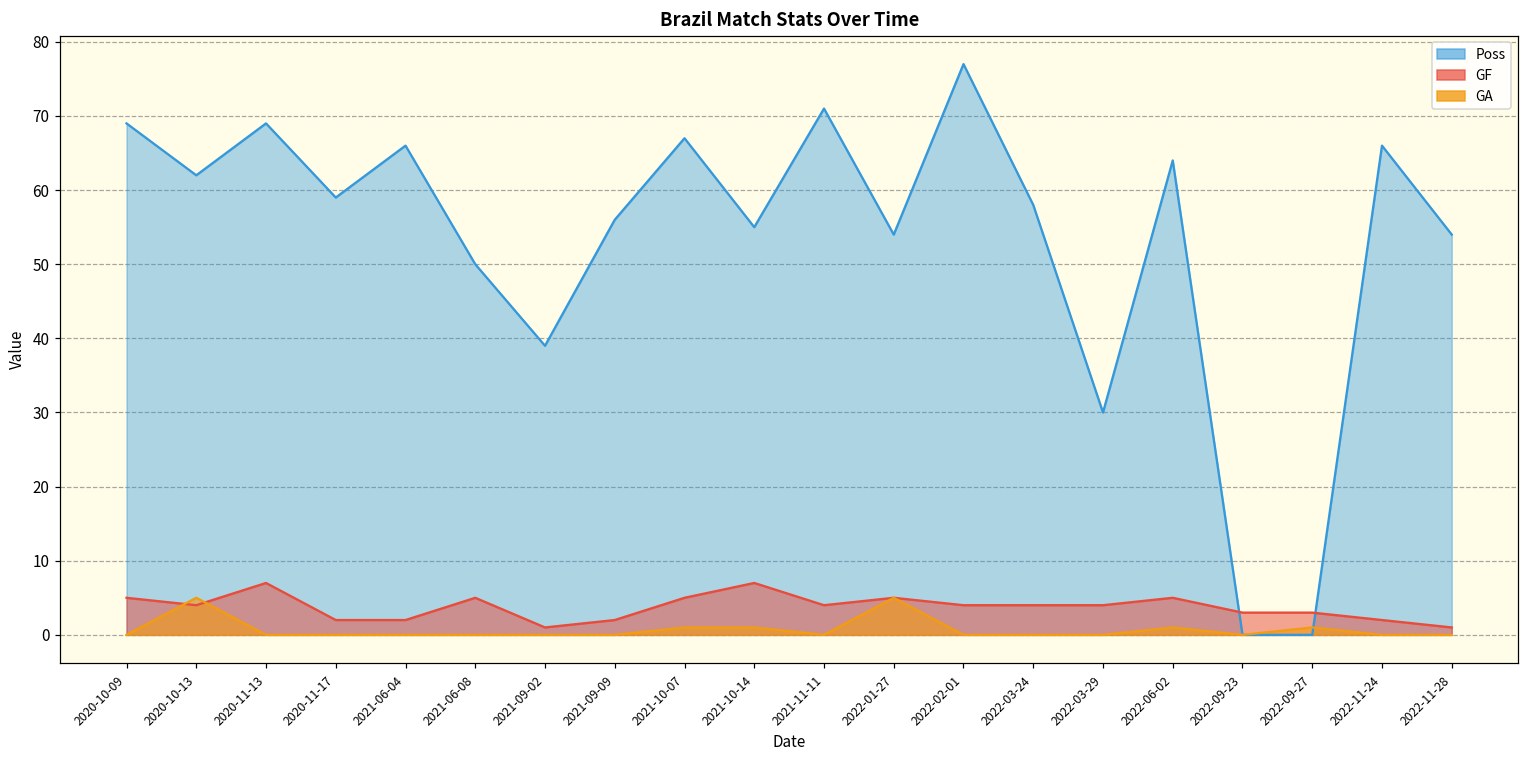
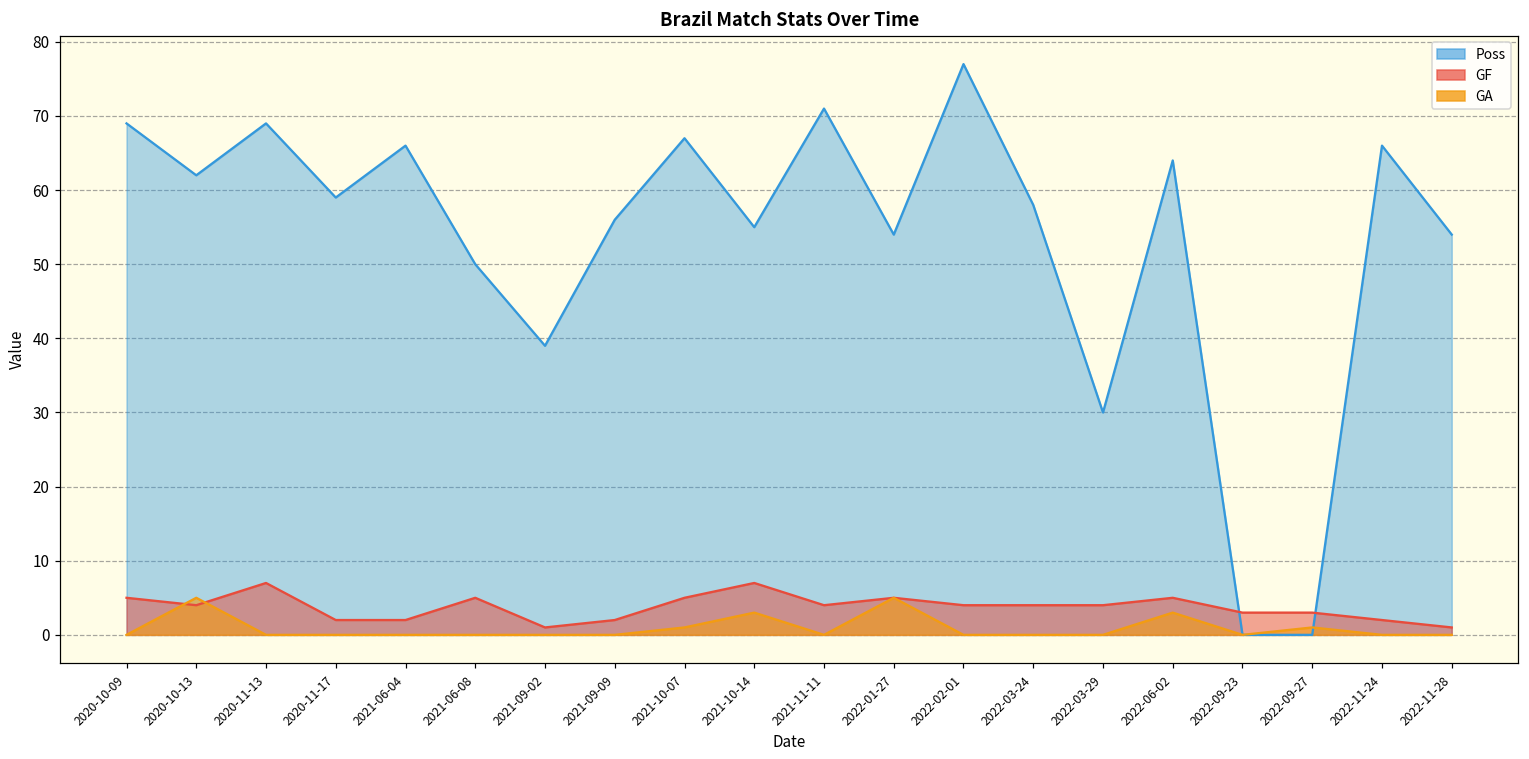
GA, 2021-10-14: 1 -> 3
GA, 2022-06-02: 1 -> 3
